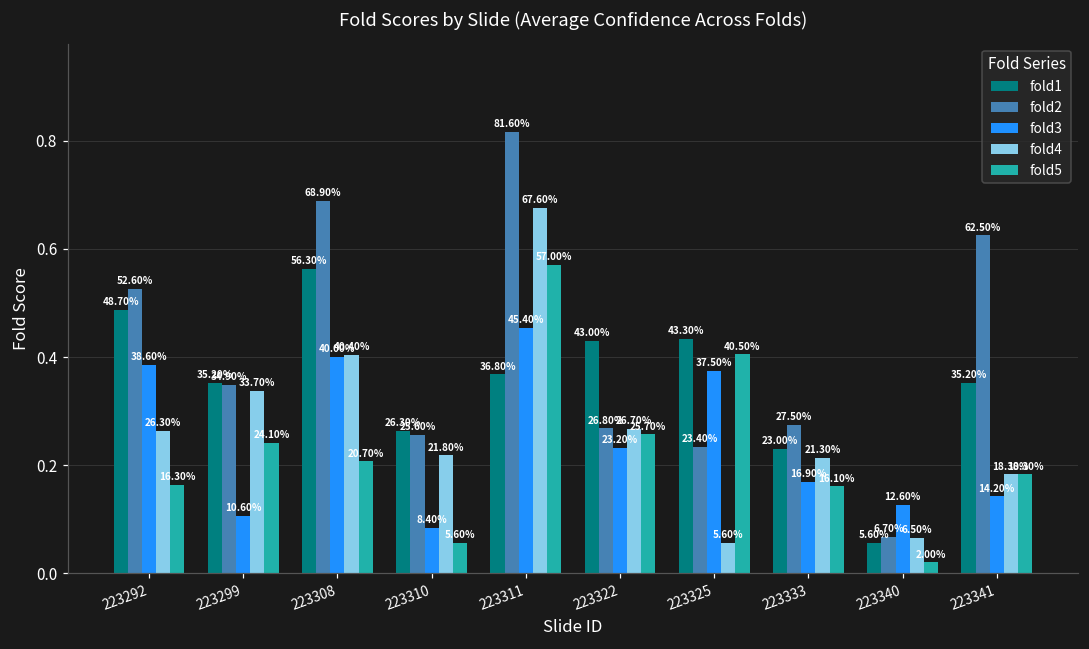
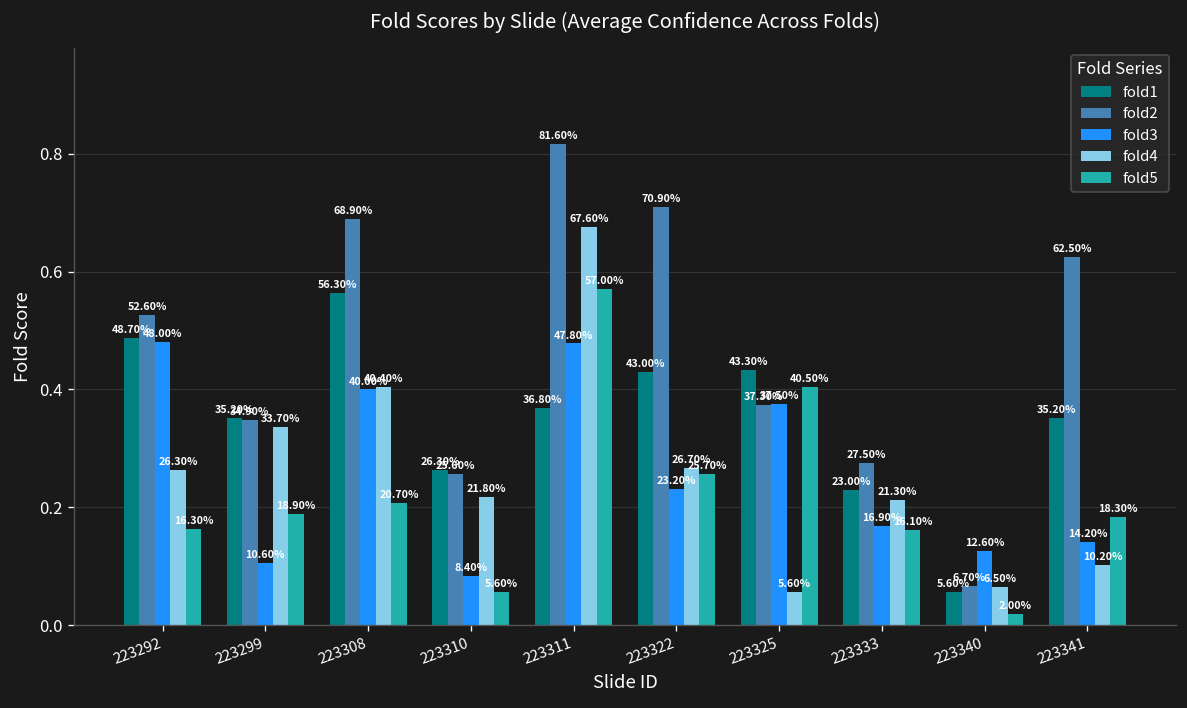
fold3, 223292: 38.60% -> 48.00%
fold5, 223299: 24.10% -> 18.90%
fold3, 223311: 45.40% -> 47.80%
fold2, 223322: 26.80% -> 70.90%
fold2, 223325: 23.40% -> 37.30%
fold4, 223341: 18.30% -> 10.20%
